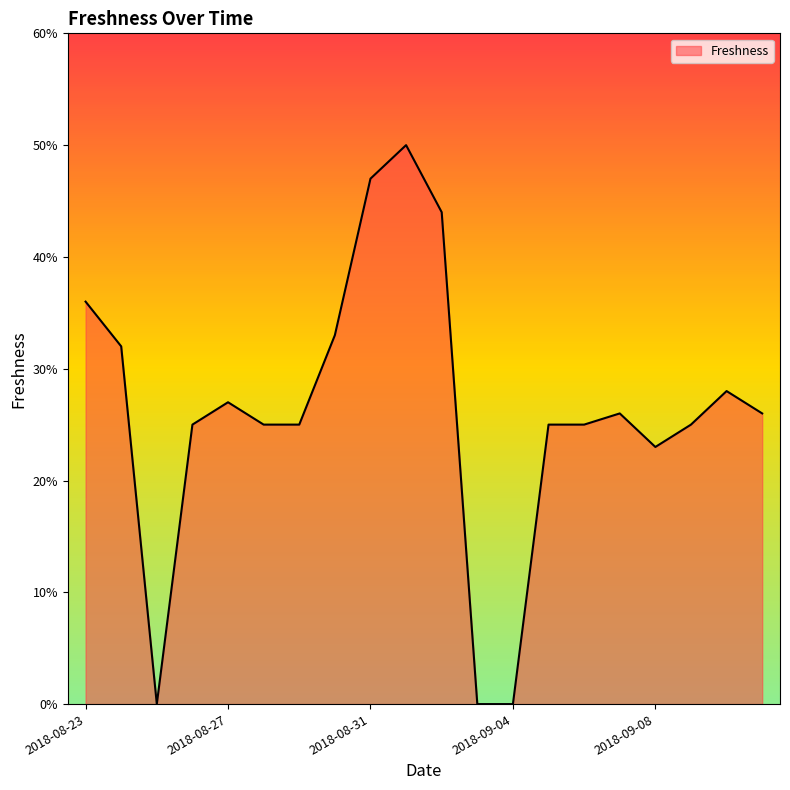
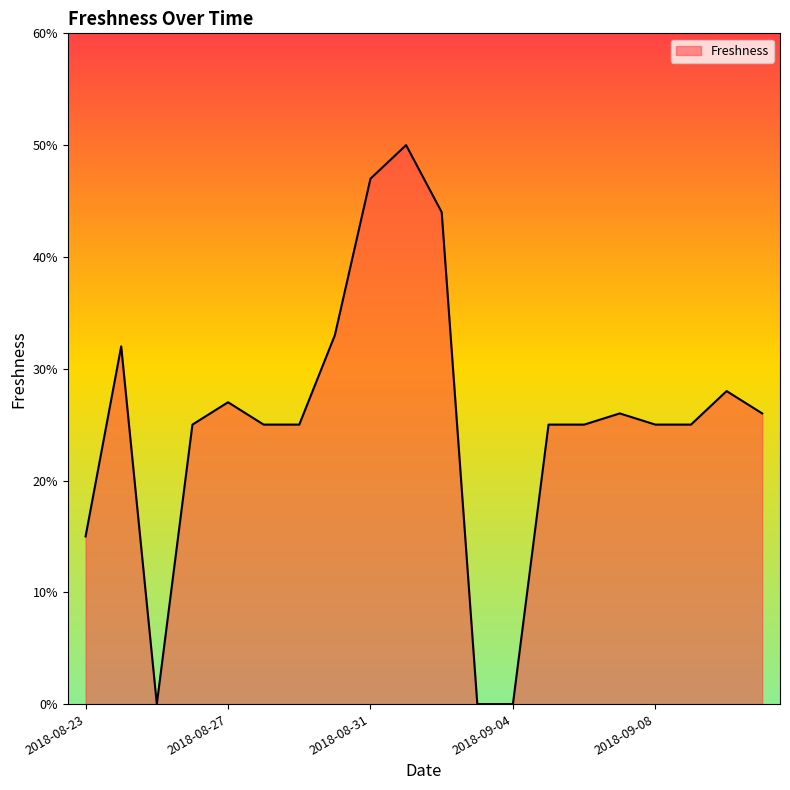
2018-08-23: 36.0% -> 15.0%
2018-09-08: 23.0% -> 25.0%
